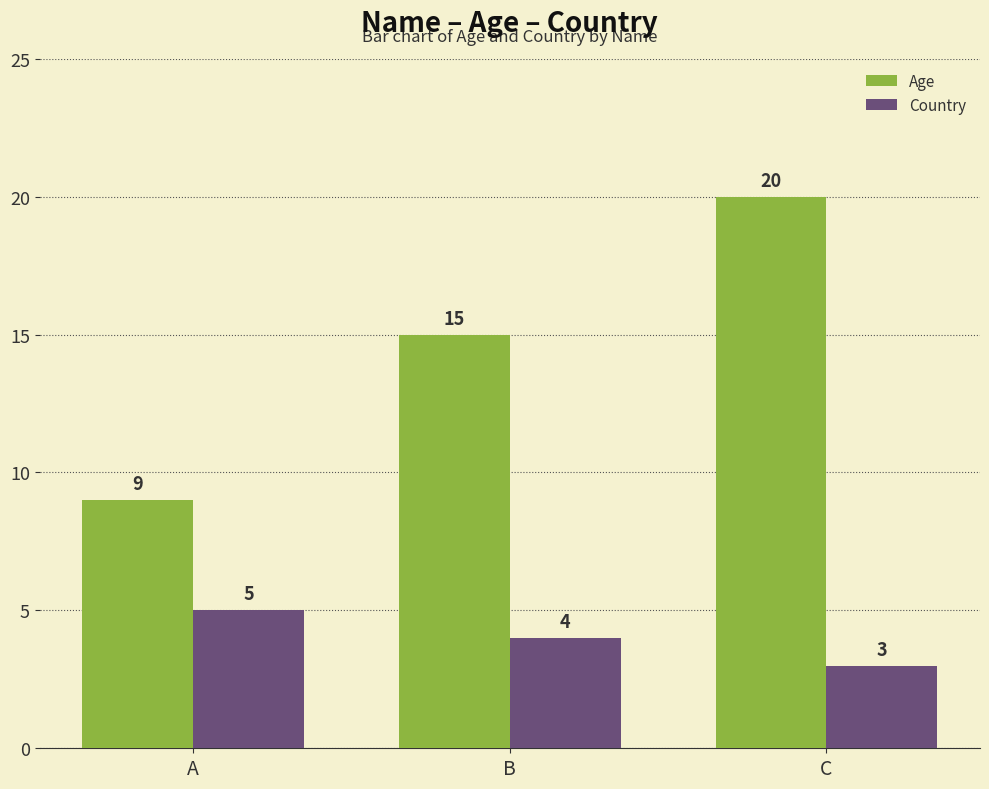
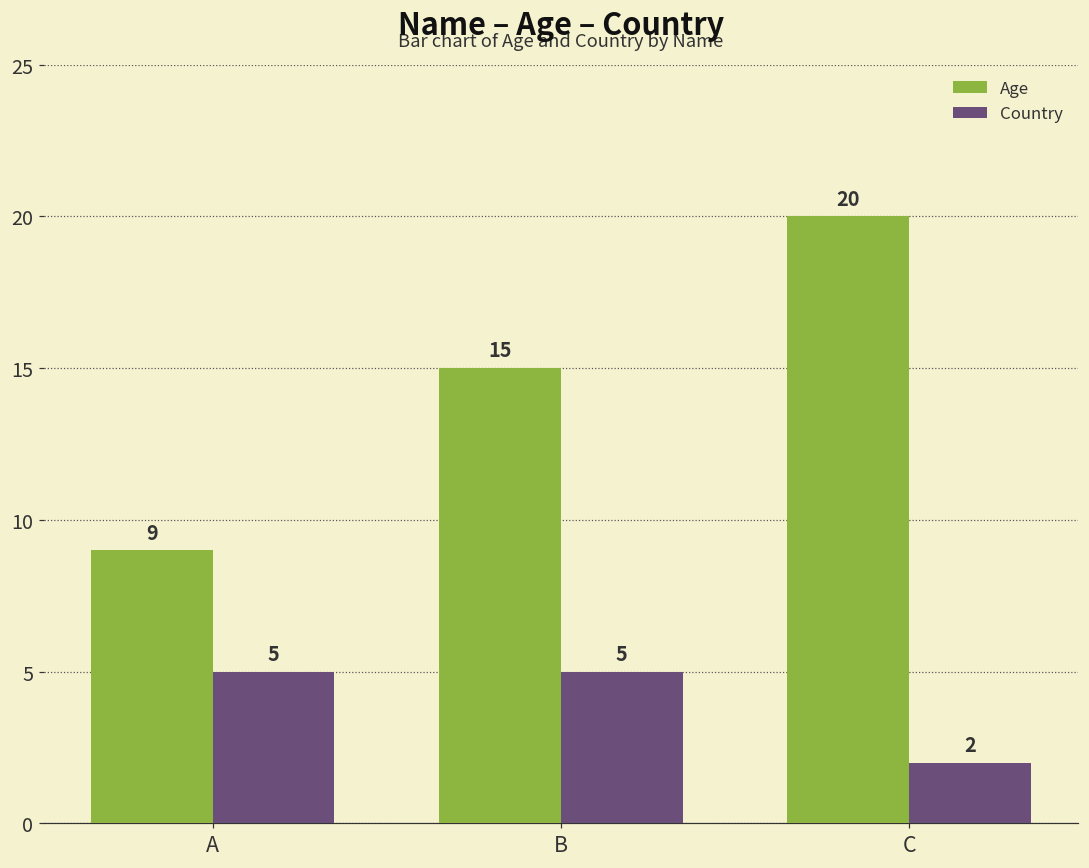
Country, B: 4 -> 5
Country, C: 3 -> 2
